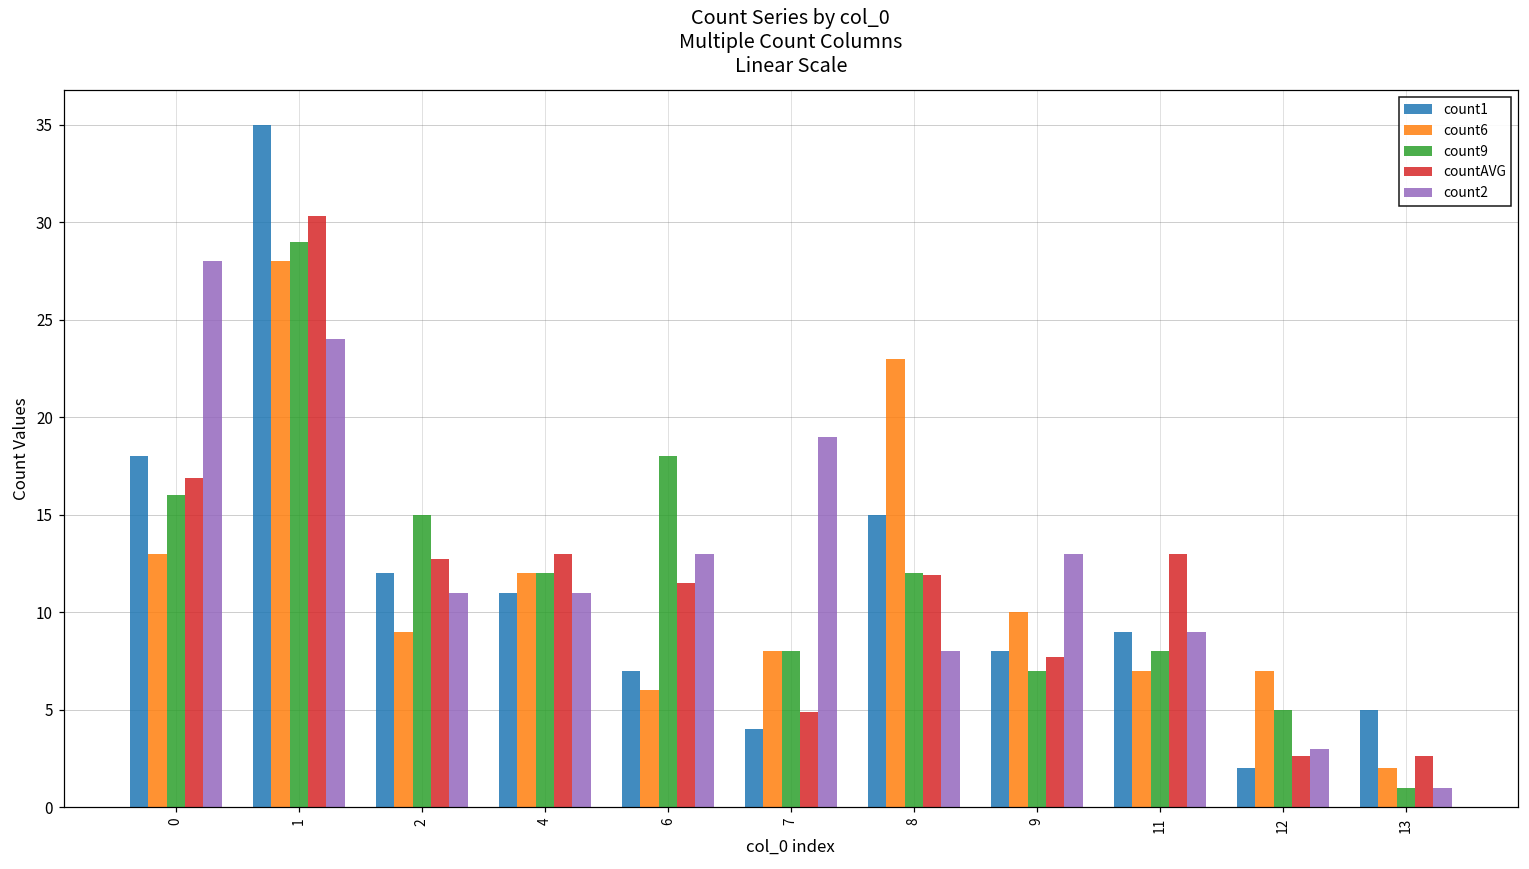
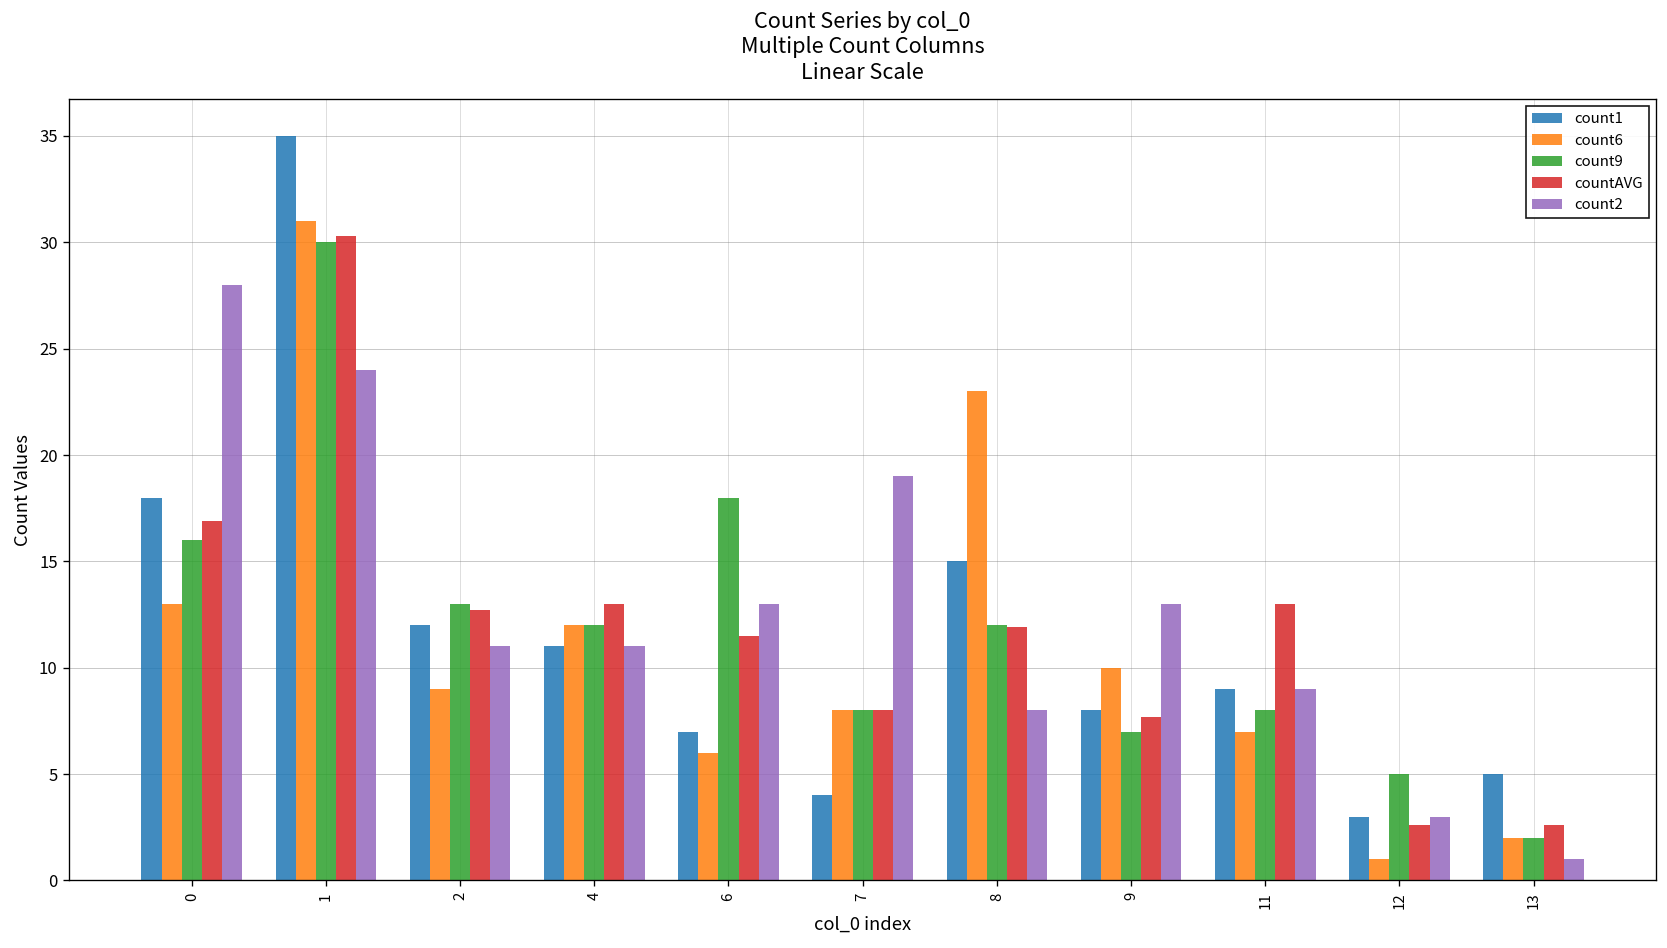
count6, 1: 28 -> 31
count9, 1: 29 -> 30
count9, 2: 15 -> 13
countAVG, 7: 4.9 -> 8.0
count1, 12: 2 -> 3
count6, 12: 7 -> 1
count9, 13: 1 -> 2
